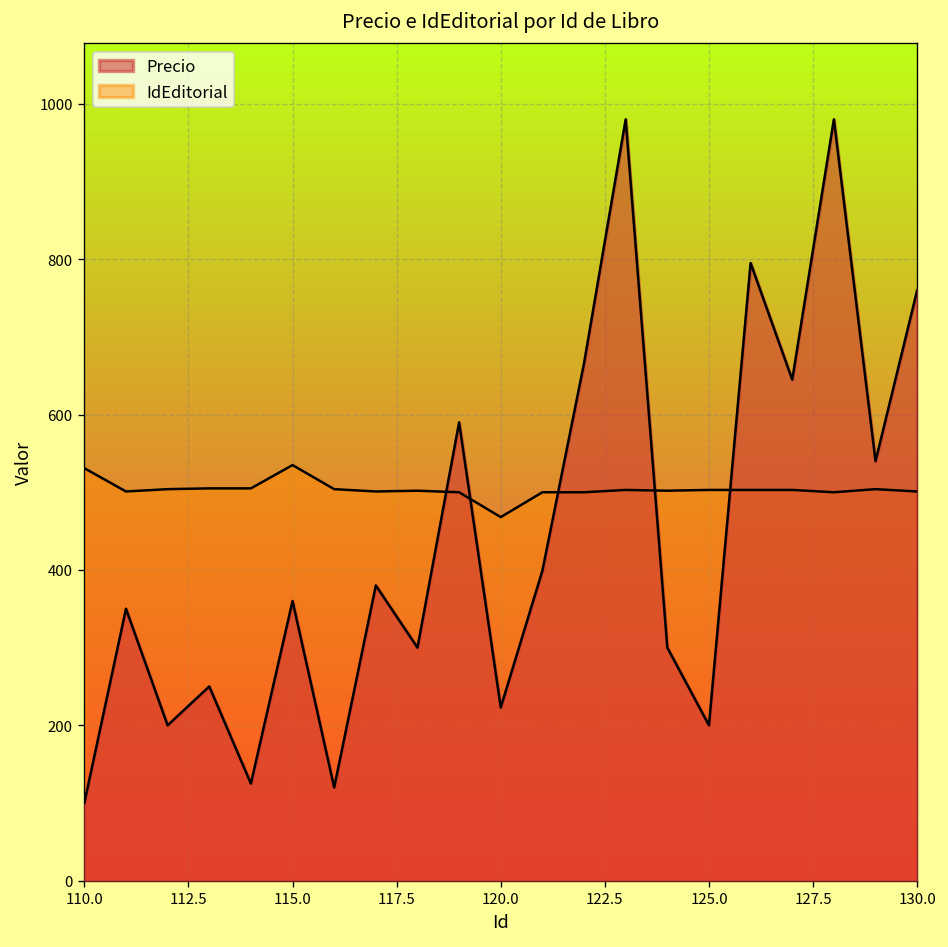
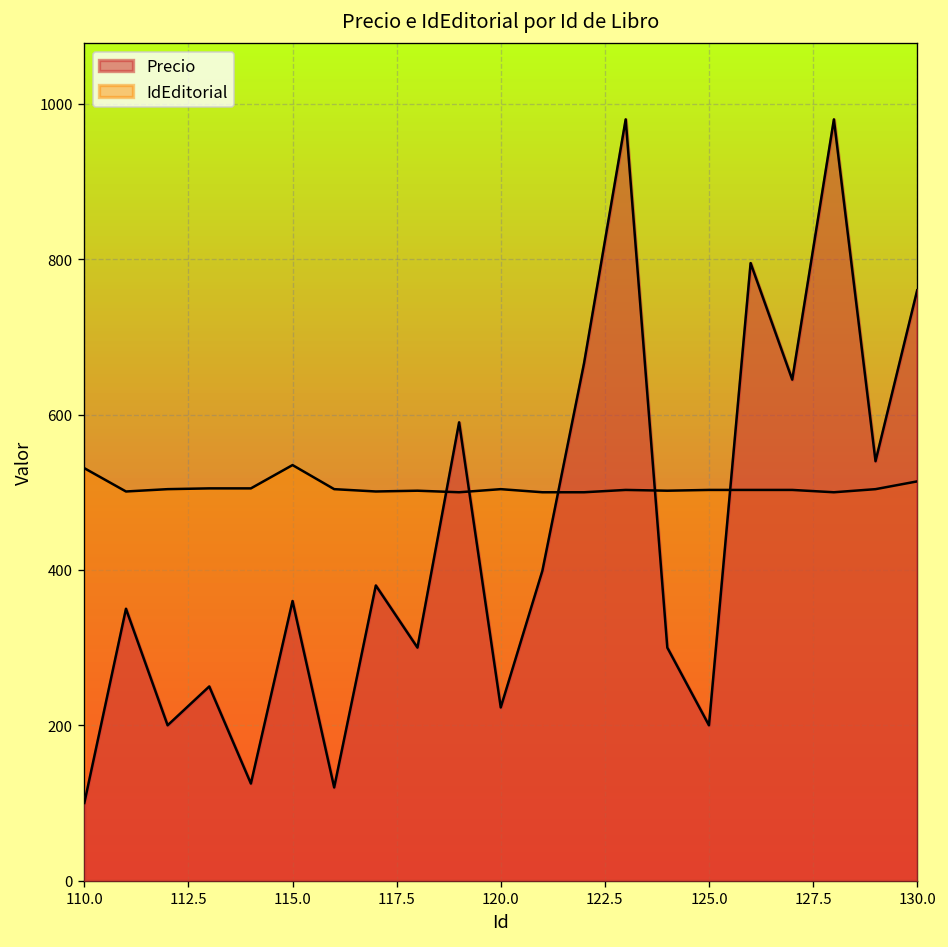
IdEditorial, 120.0: 470 -> 500
IdEditorial, 130.0: 500 -> 510
